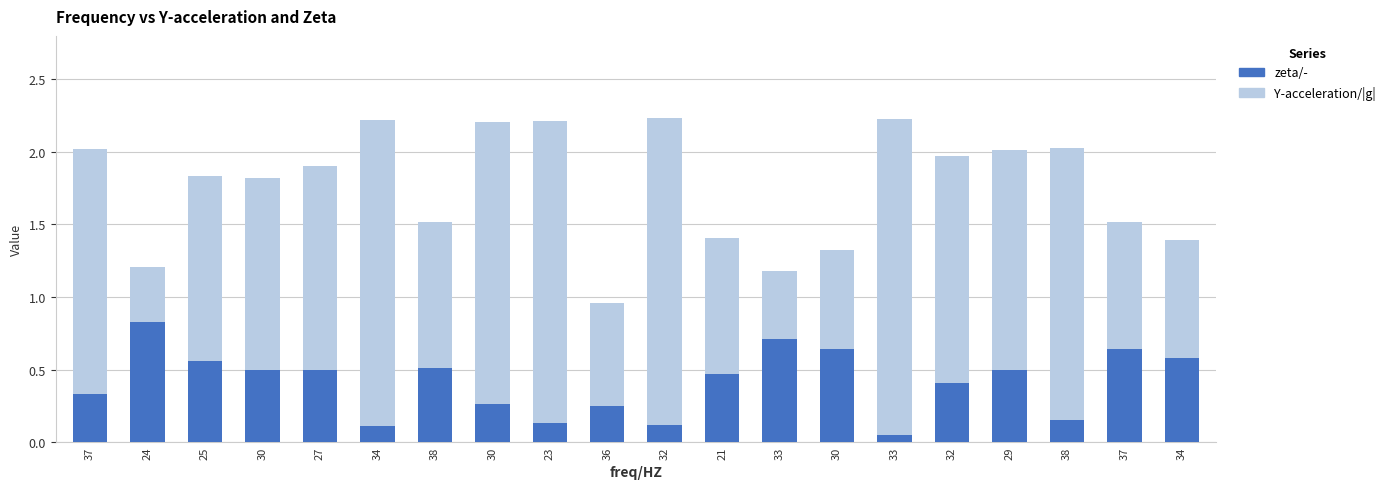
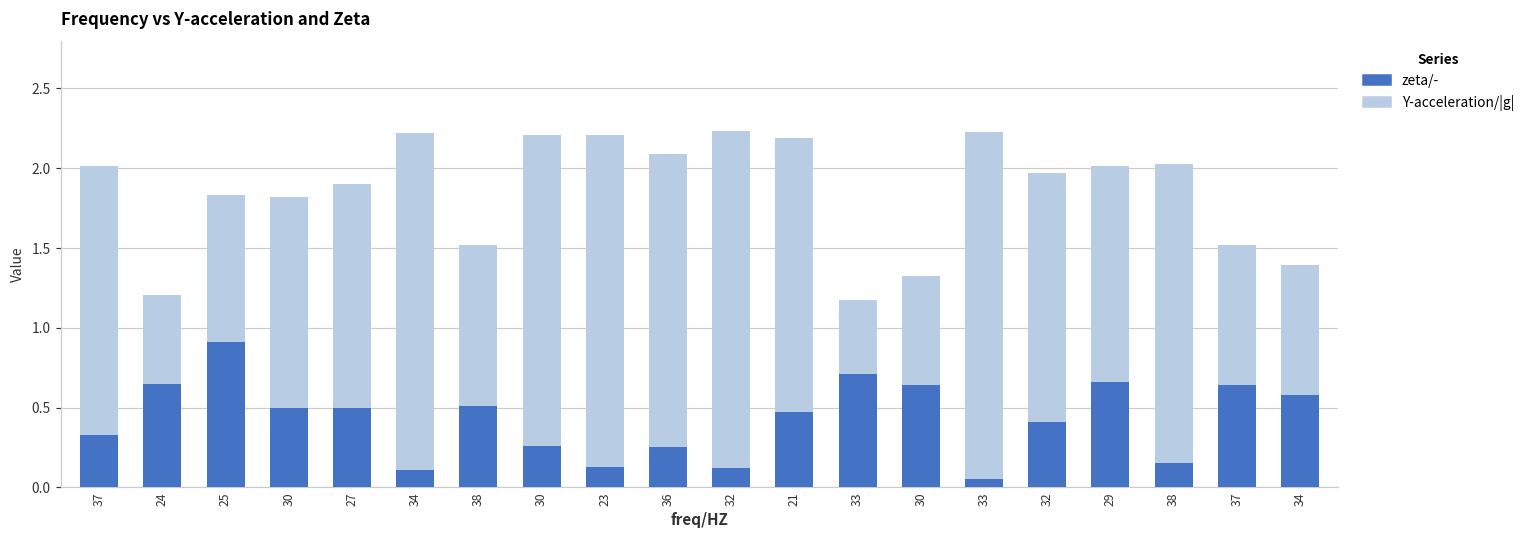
zeta/-, 24: 0.83 -> 0.65
zeta/-, 25: 0.56 -> 0.91
Y-acceleration/|g|, 36: 0.96 -> 2.09
Y-acceleration/|g|, 21: 1.41 -> 2.19
zeta/-, 29: 0.50 -> 0.66
